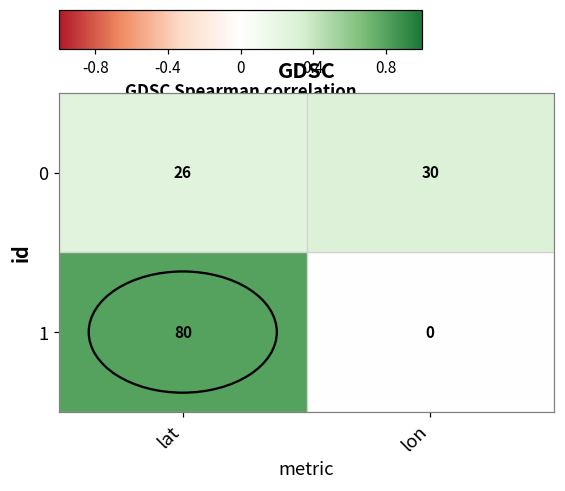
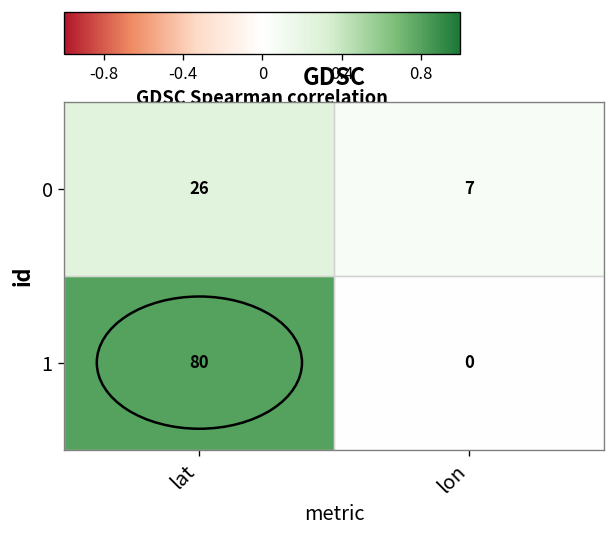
0, lon: 30 -> 7
